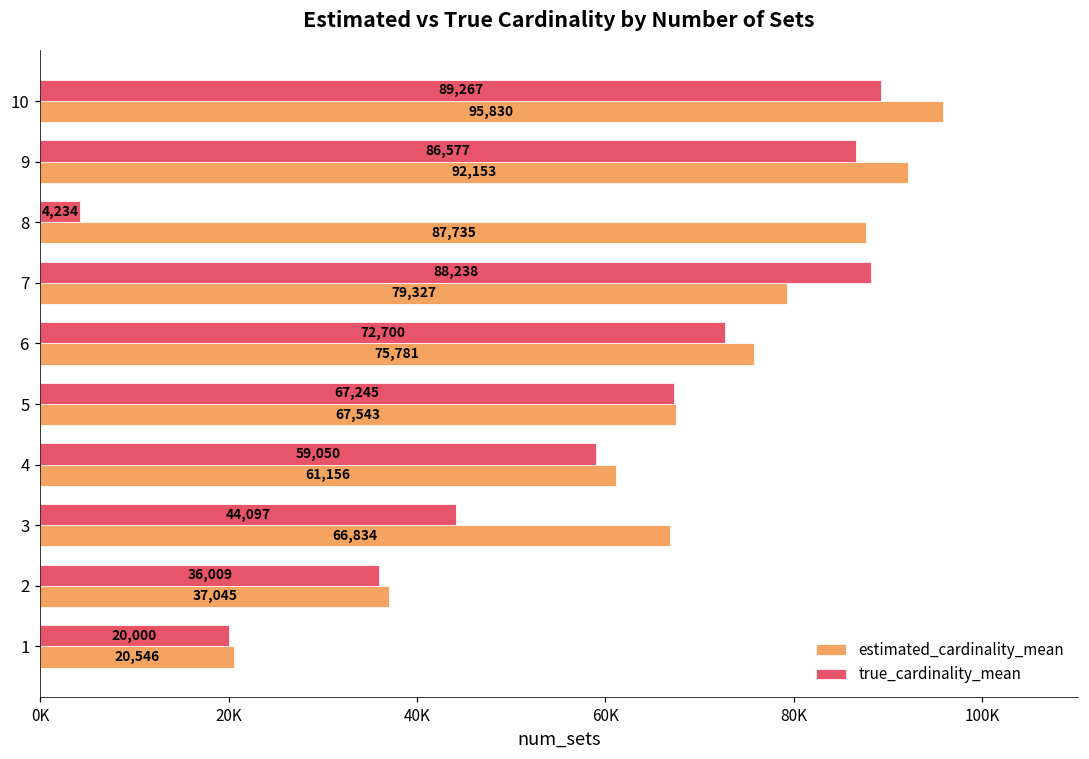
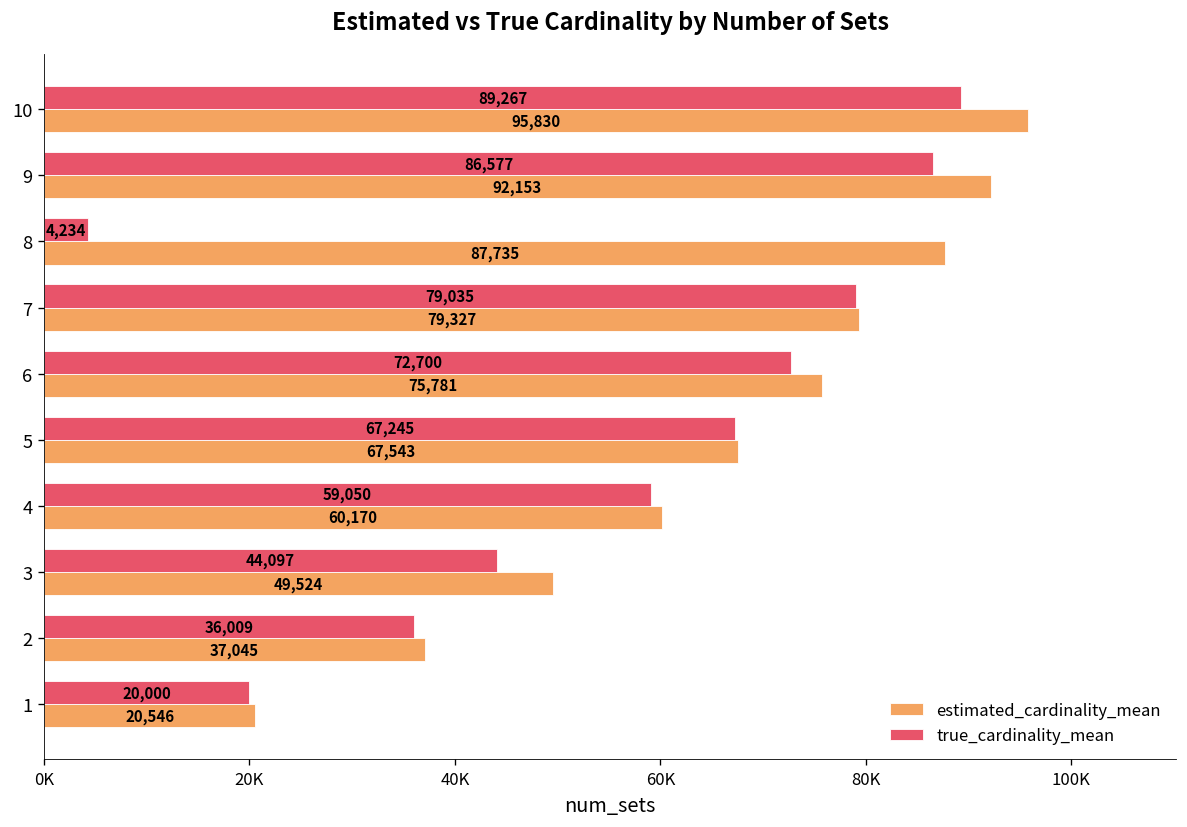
true_cardinality_mean, 7: 88,238 -> 79,035
estimated_cardinality_mean, 4: 61,156 -> 60,170
estimated_cardinality_mean, 3: 66,834 -> 49,524
